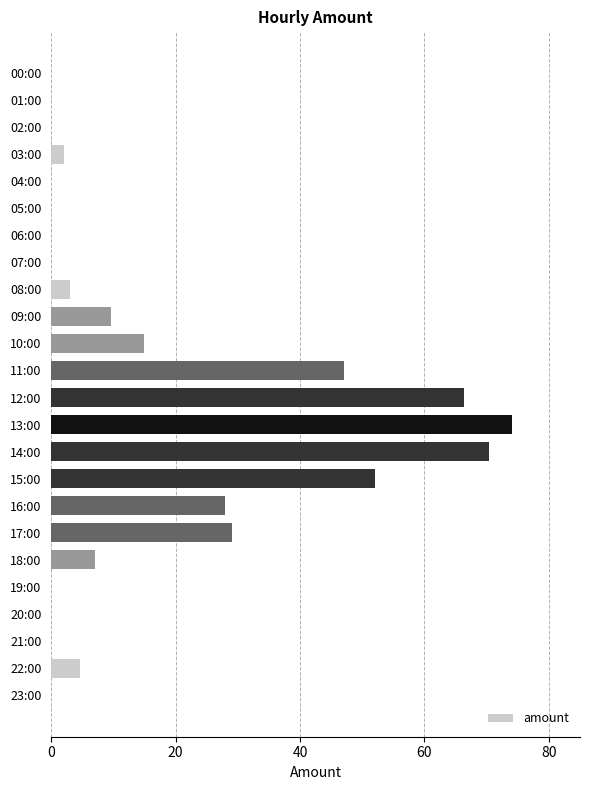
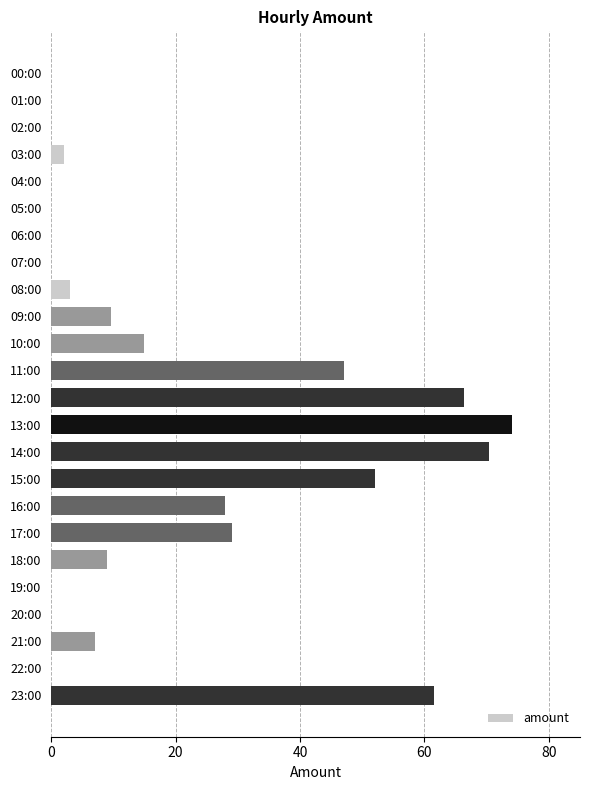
18:00: 7 -> 9
21:00: 0 -> 7
22:00: 5 -> 0
23:00: 0 -> 62
